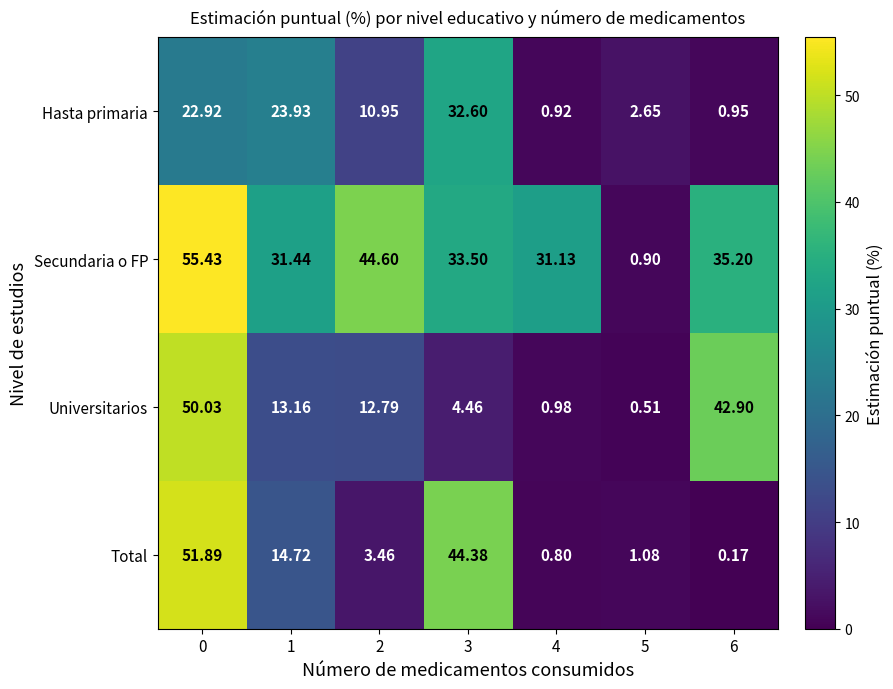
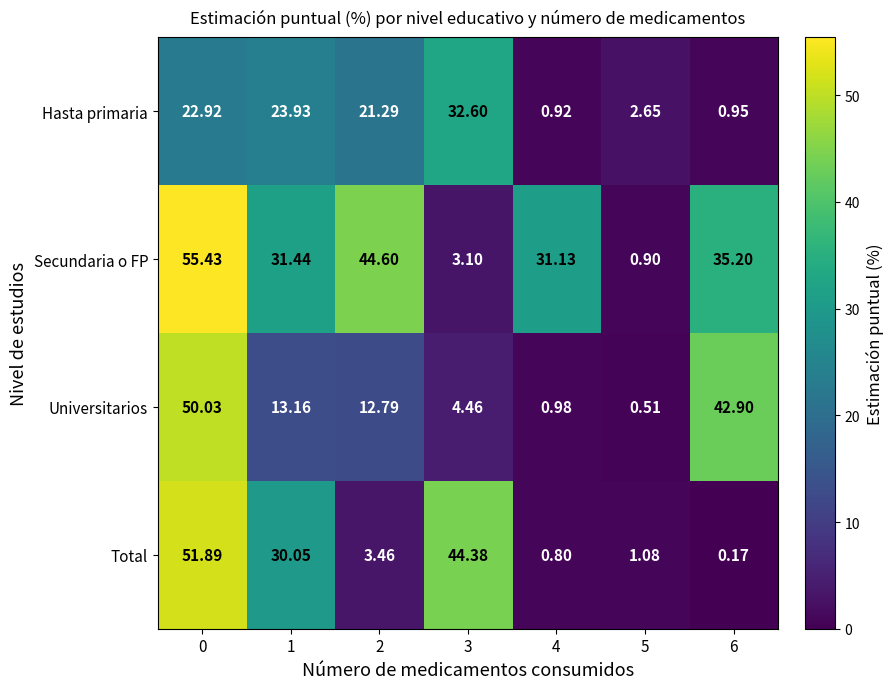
Hasta primaria, 2: 10.95 -> 21.29
Secundaria o FP, 3: 33.50 -> 3.10
Total, 1: 14.72 -> 30.05
